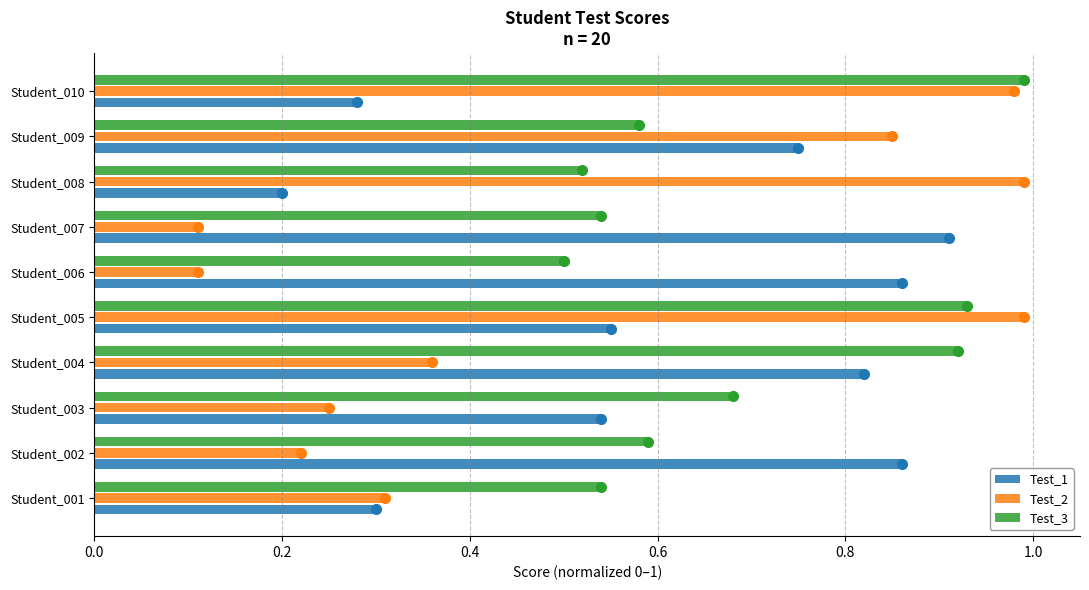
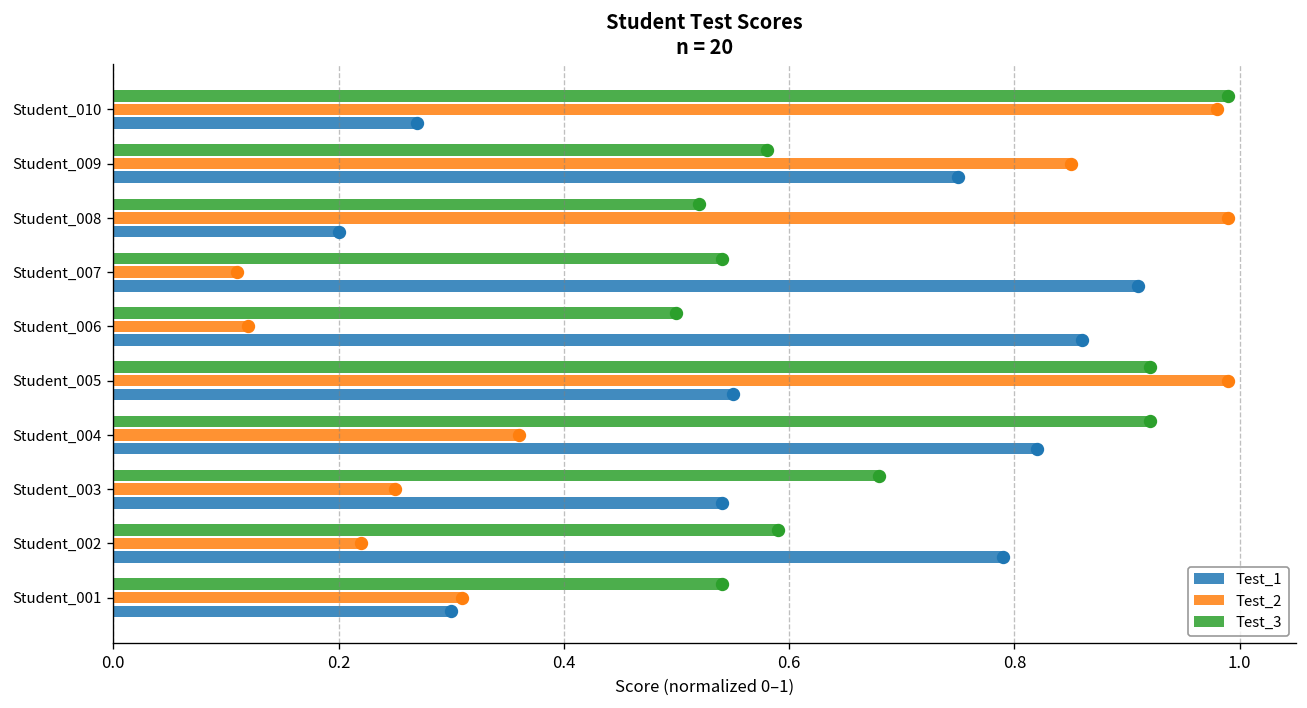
Test_1, Student_010: 0.28 -> 0.27
Test_2, Student_006: 0.11 -> 0.12
Test_3, Student_005: 0.93 -> 0.92
Test_1, Student_002: 0.86 -> 0.79
